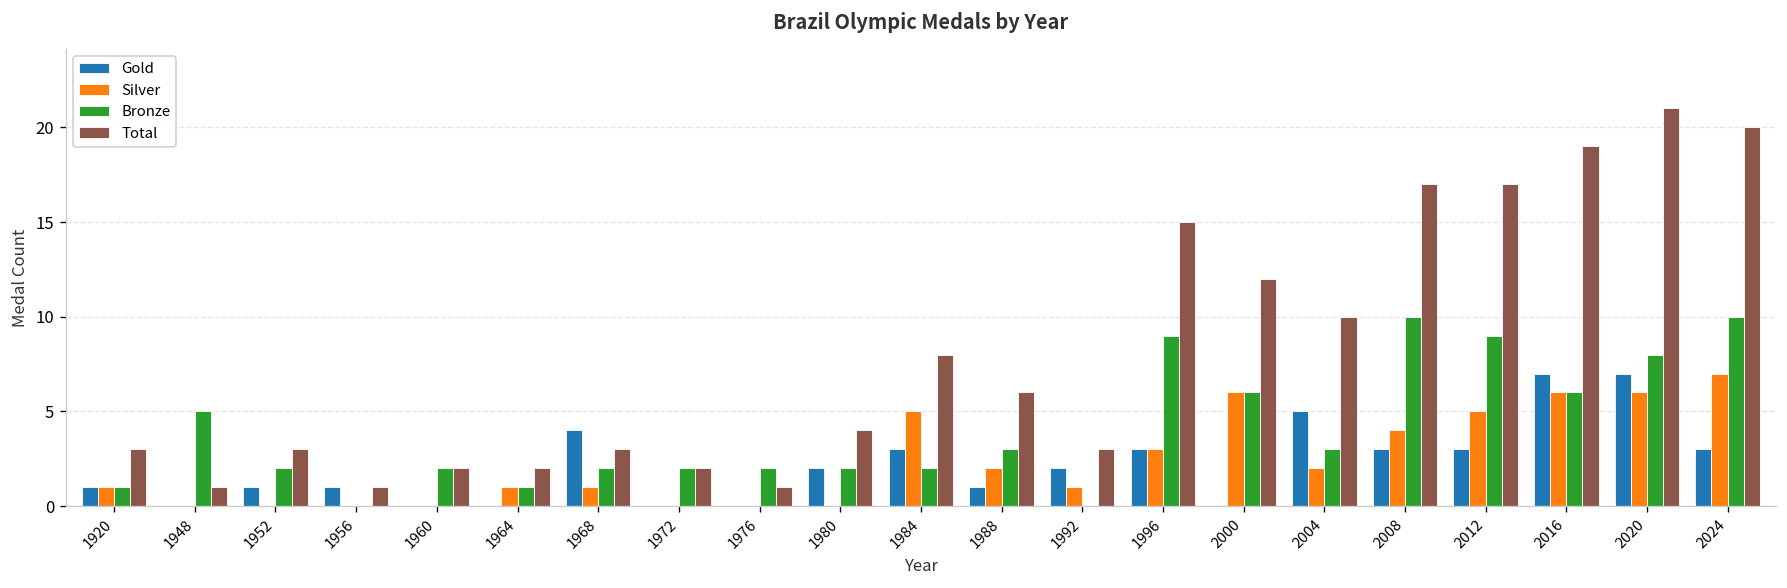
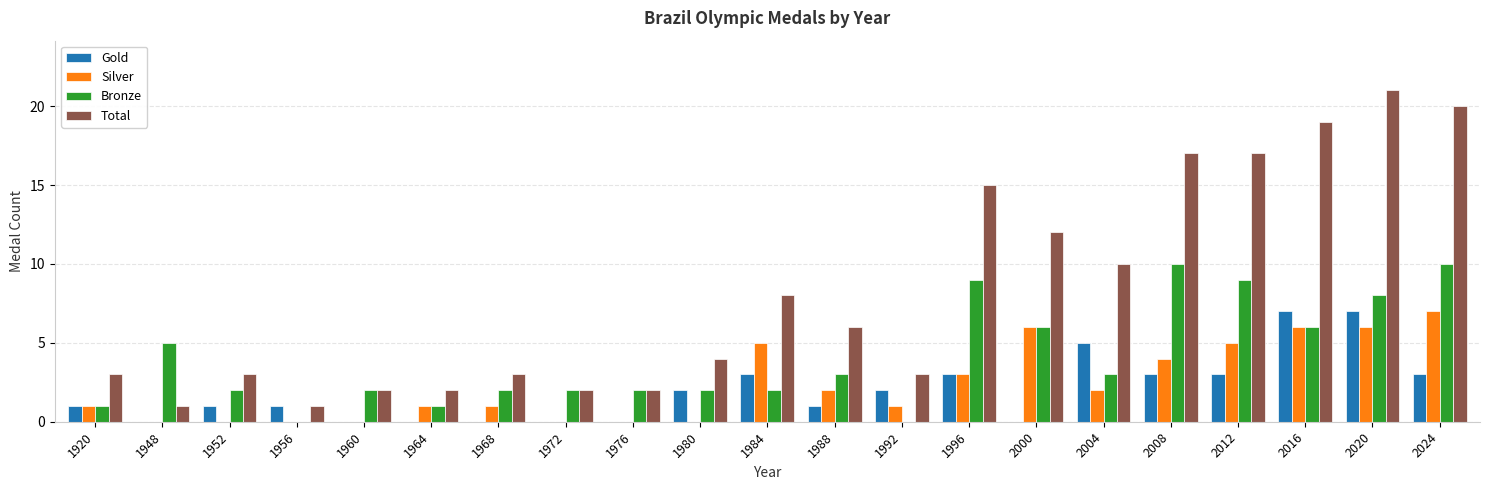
Gold, 1968: 4 -> 0
Total, 1976: 1 -> 2
